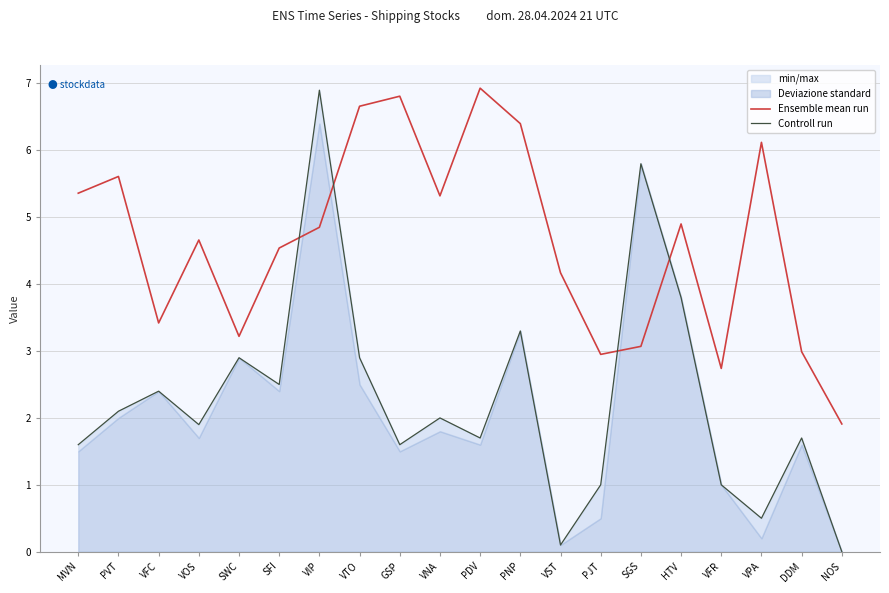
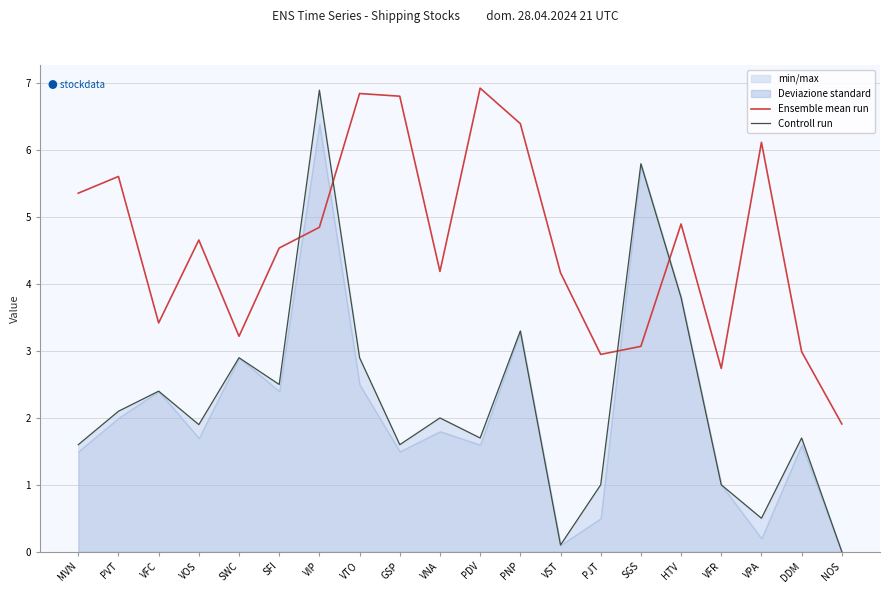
Ensemble mean run, VTO: 6.7 -> 6.9
Ensemble mean run, VNA: 5.3 -> 4.2
